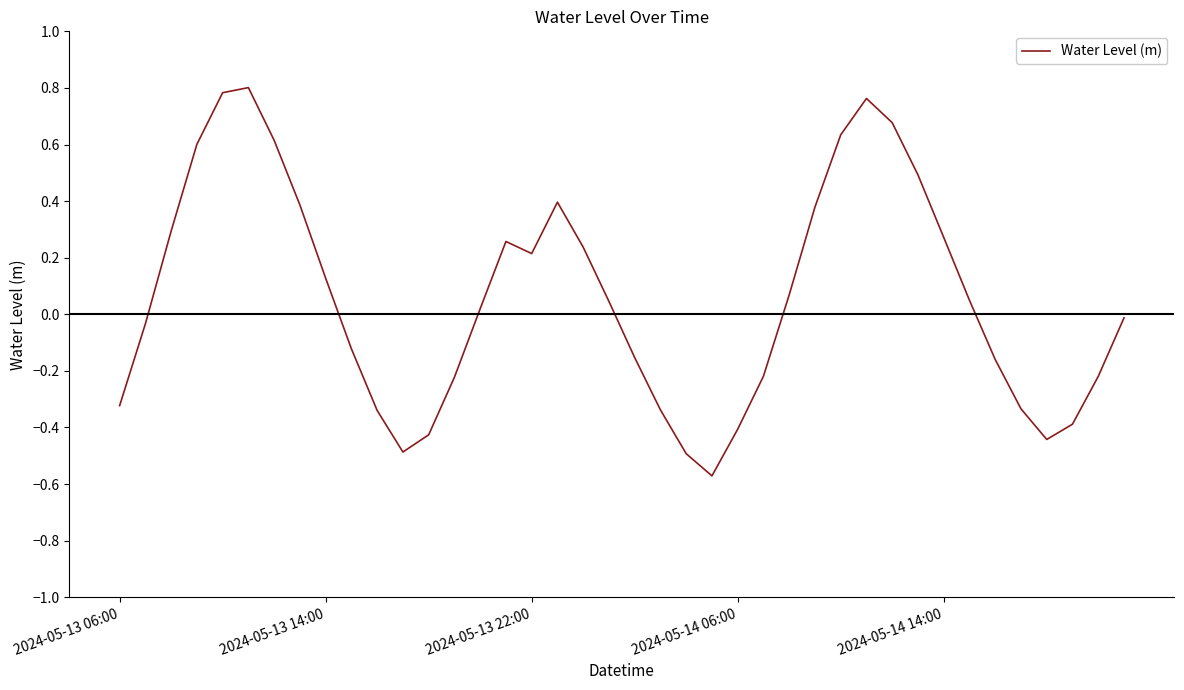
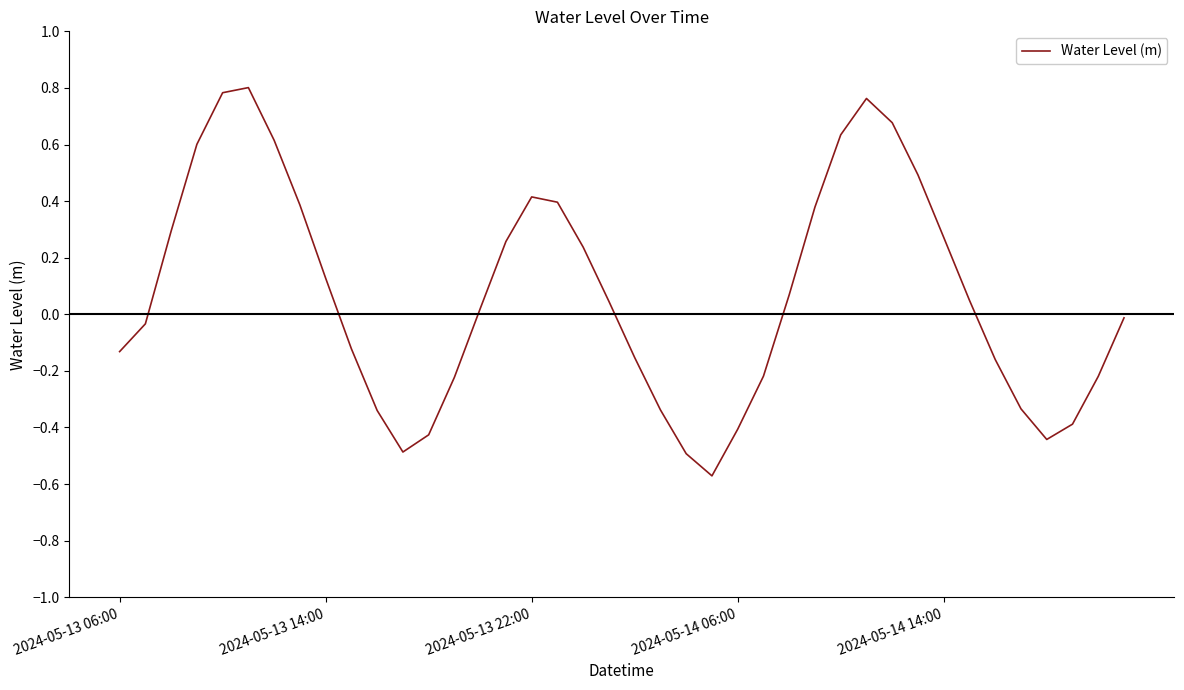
2024-05-13 06:00: -0.32 -> -0.13
2024-05-13 22:00: 0.21 -> 0.41
